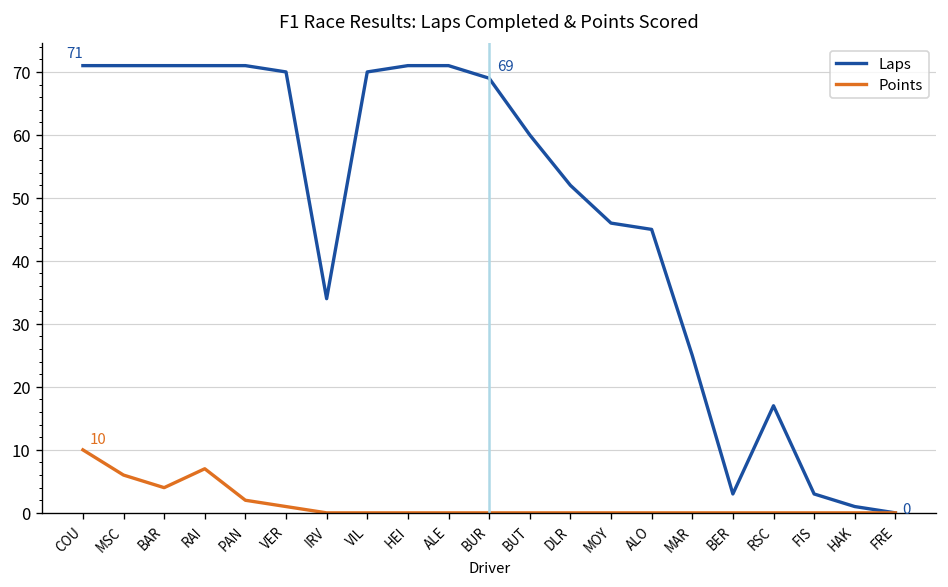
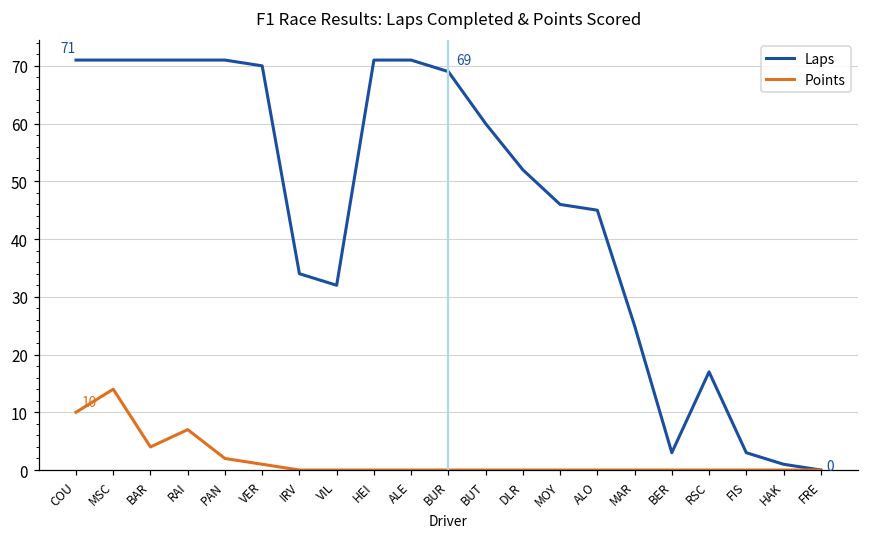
Points, MSC: 6 -> 14
Laps, VIL: 70 -> 32
